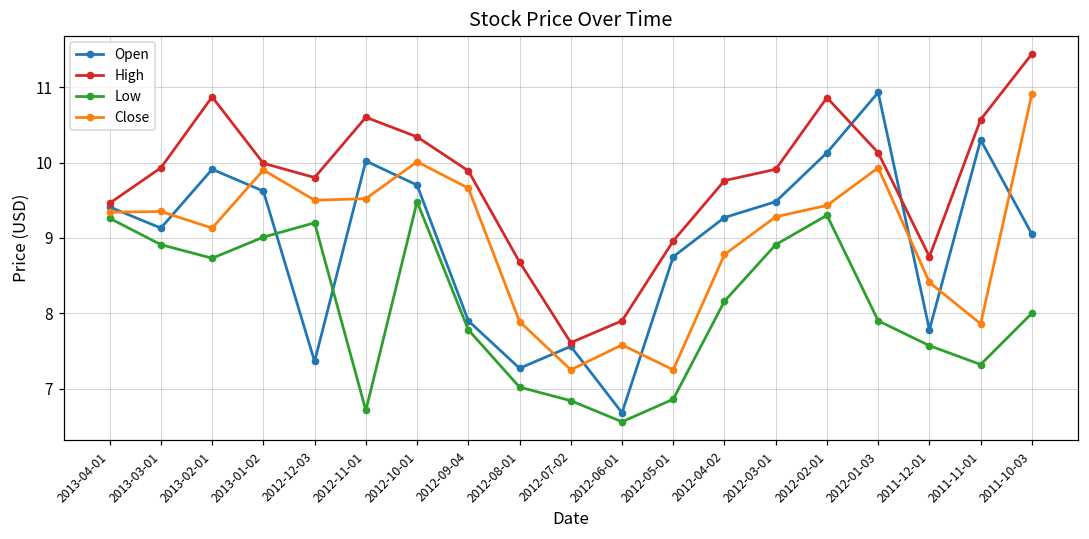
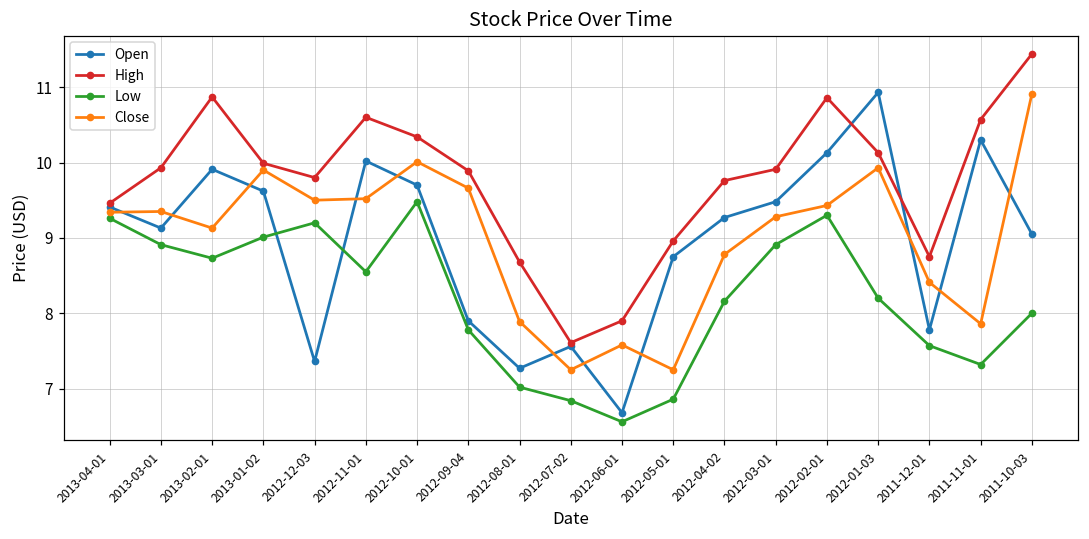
Low, 2012-11-01: 6.7 -> 8.6
Low, 2012-01-03: 7.9 -> 8.2
